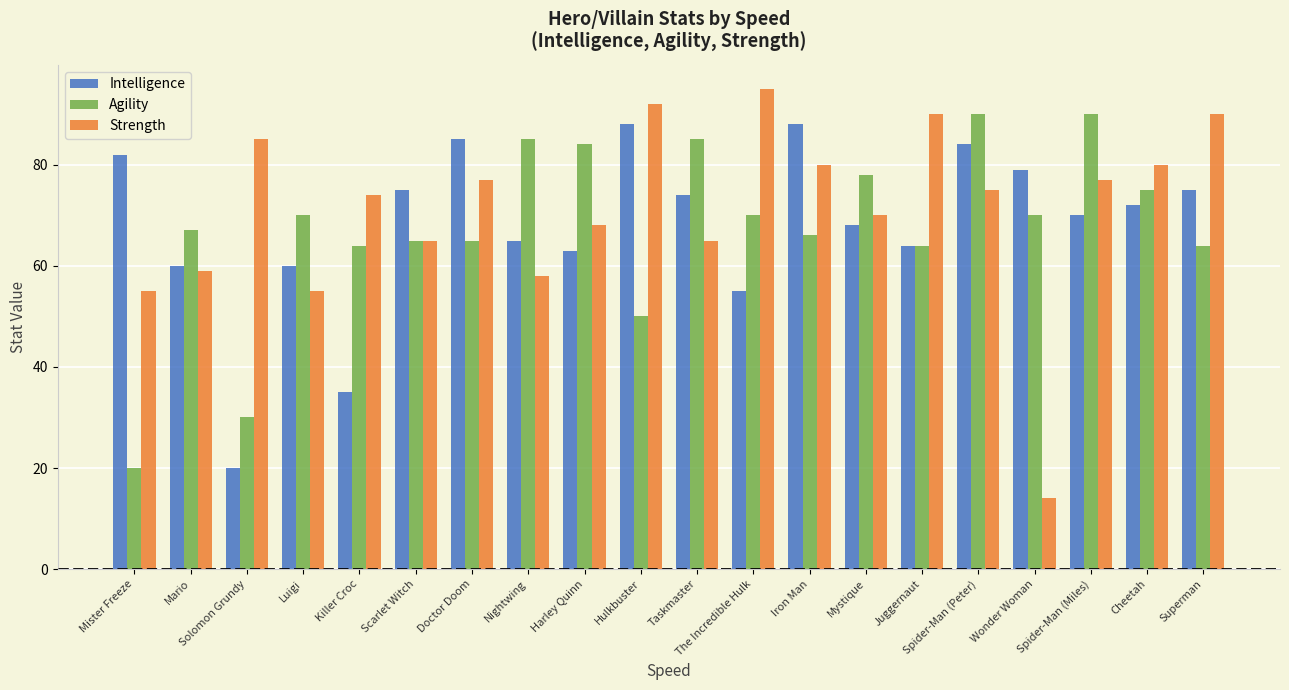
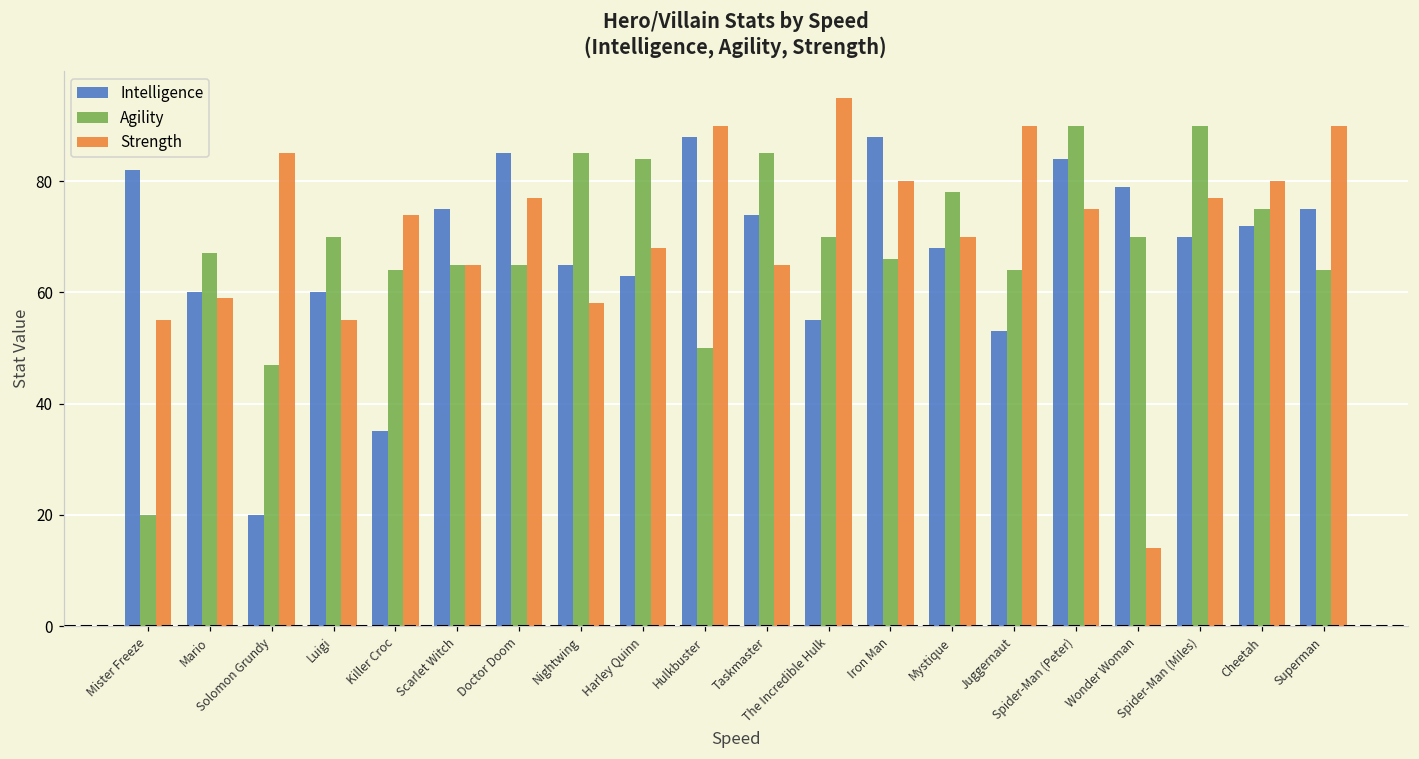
Agility, Solomon Grundy: 30 -> 47
Strength, Hulkbuster: 92 -> 90
Intelligence, Juggernaut: 64 -> 53
